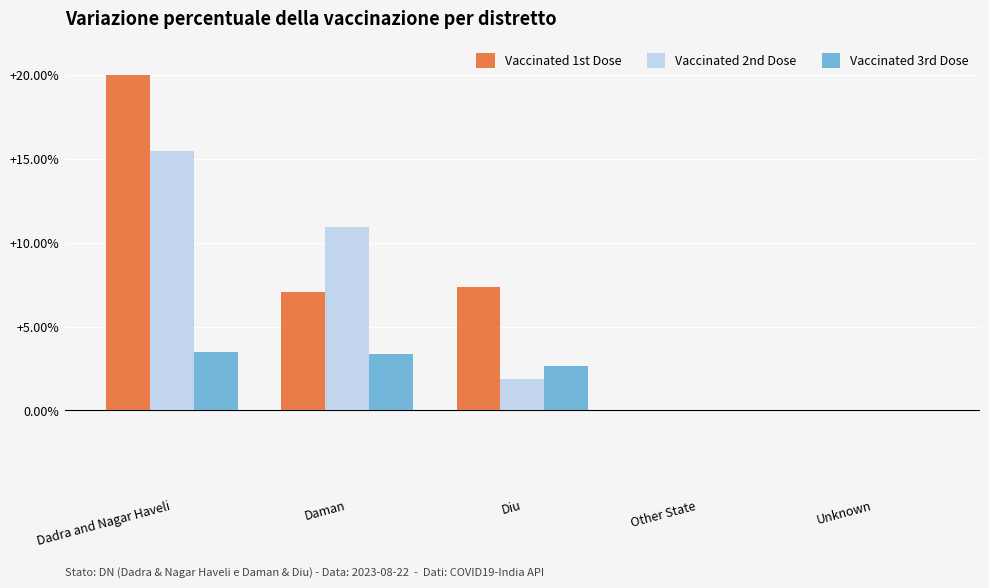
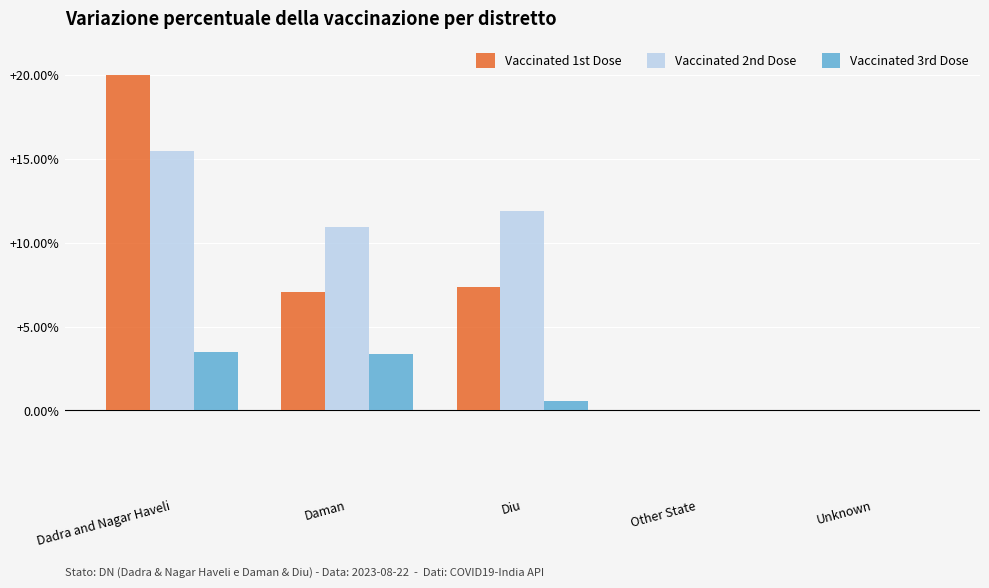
Vaccinated 2nd Dose, Diu: +1.9% -> +11.9%
Vaccinated 3rd Dose, Diu: +2.6% -> +0.6%
